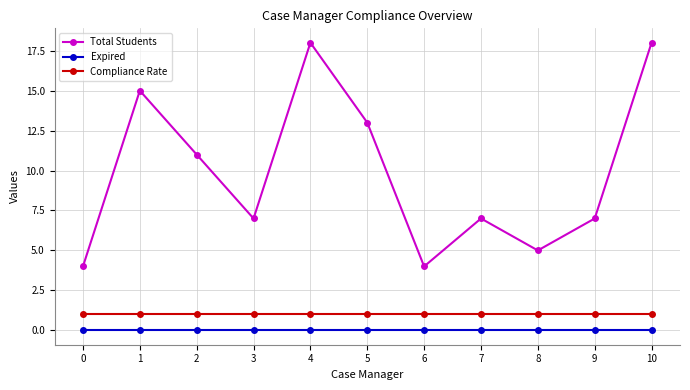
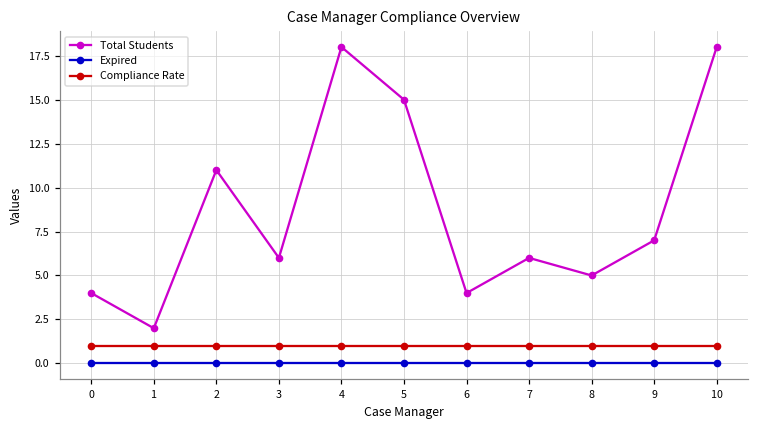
Total Students, 1: 15 -> 2
Total Students, 3: 7 -> 6
Total Students, 5: 13 -> 15
Total Students, 7: 7 -> 6
